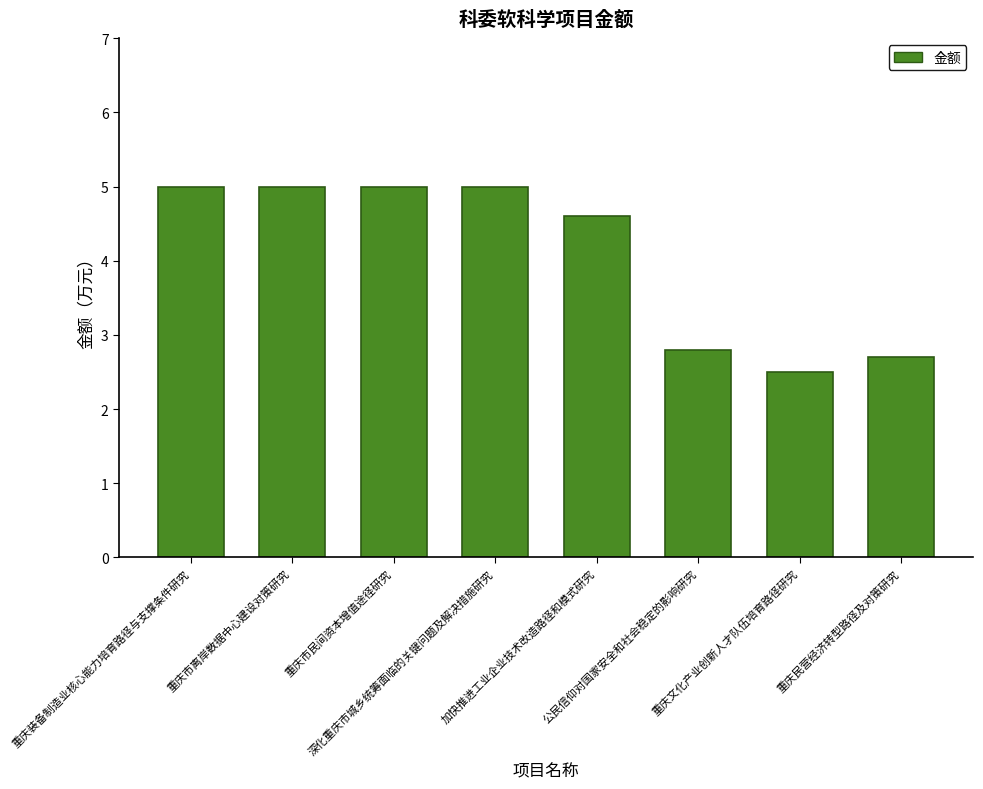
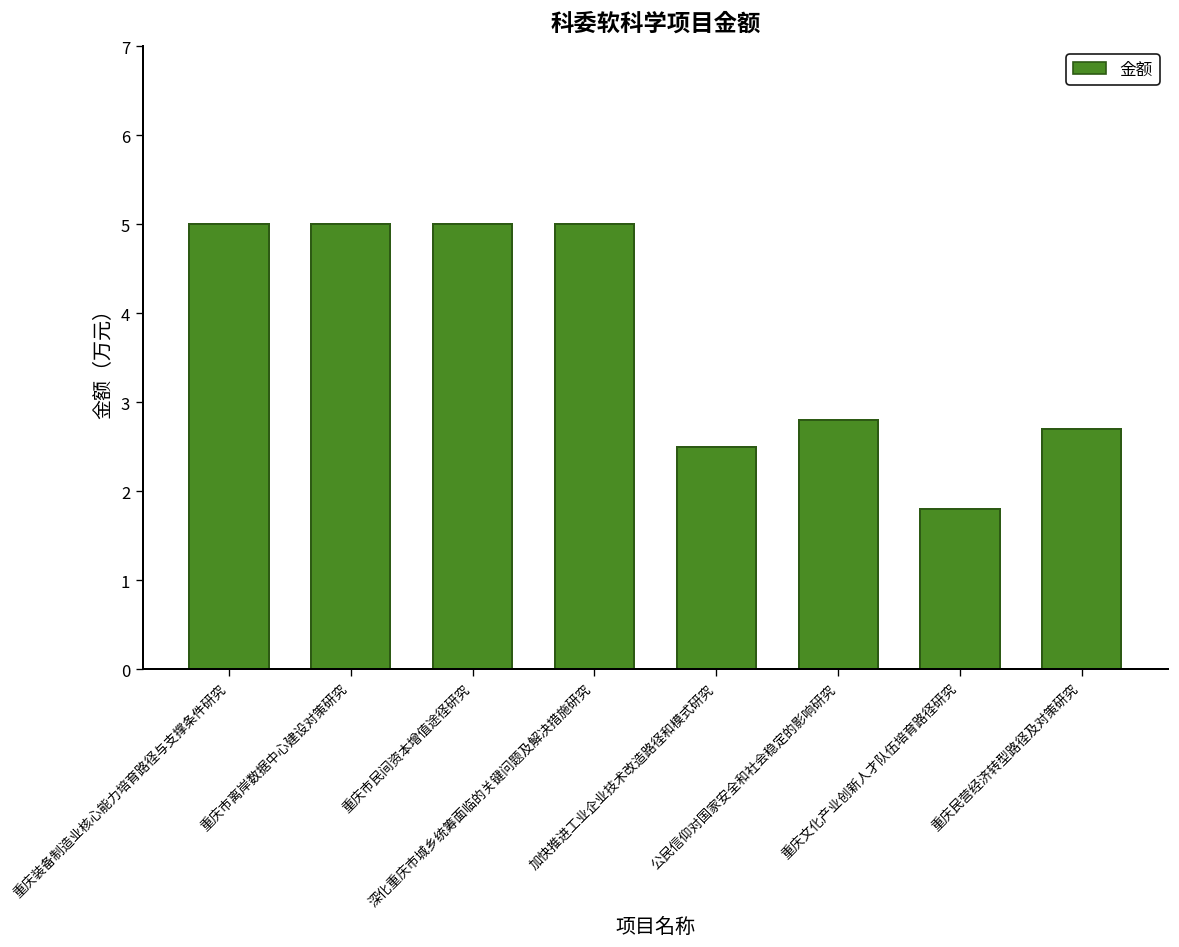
加快推进工业企业技术改造路径和模式研究: 4.6 -> 2.5
重庆文化产业创新人才队伍培育路径研究: 2.5 -> 1.8
